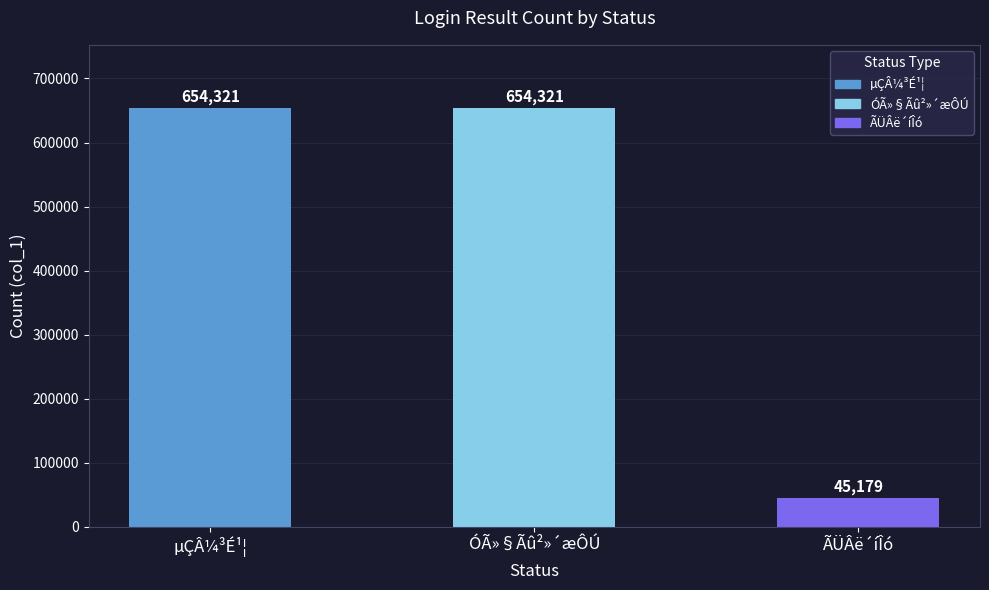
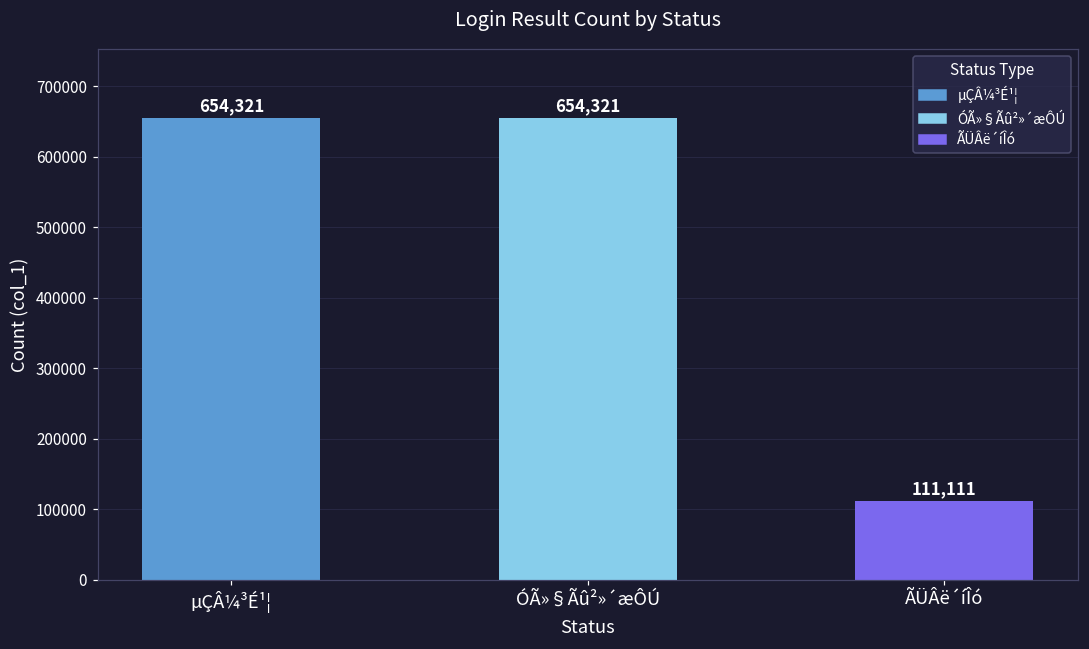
ÃÜÂë´íÎó: 45,179 -> 111,111
